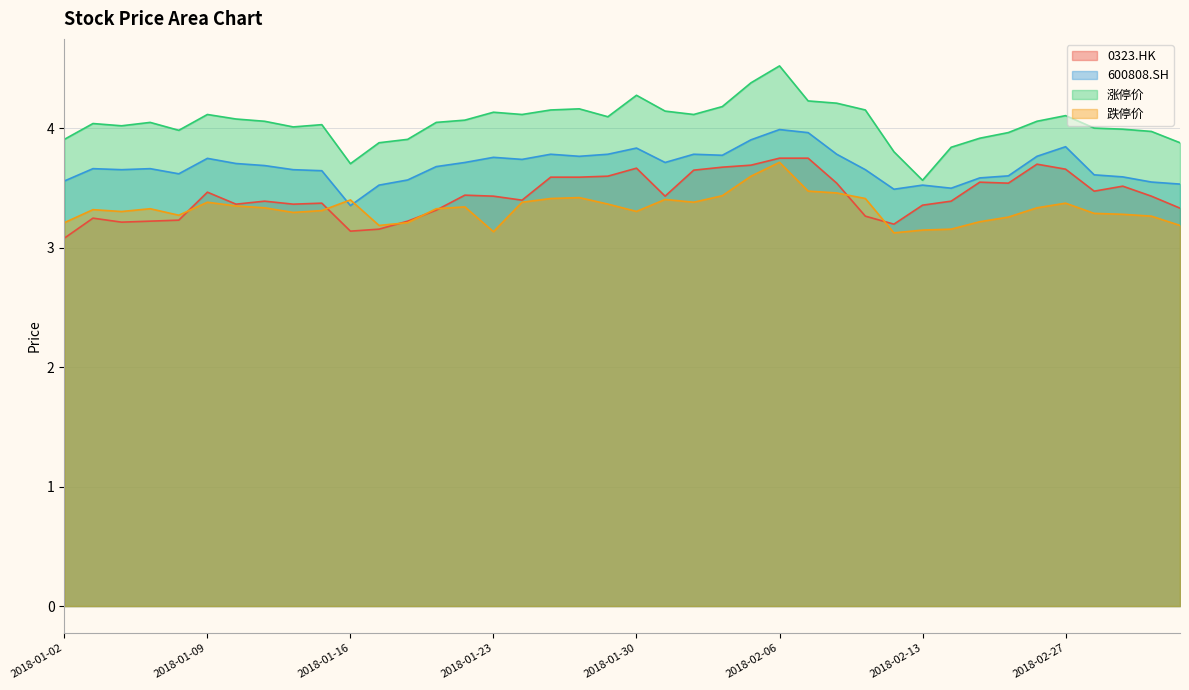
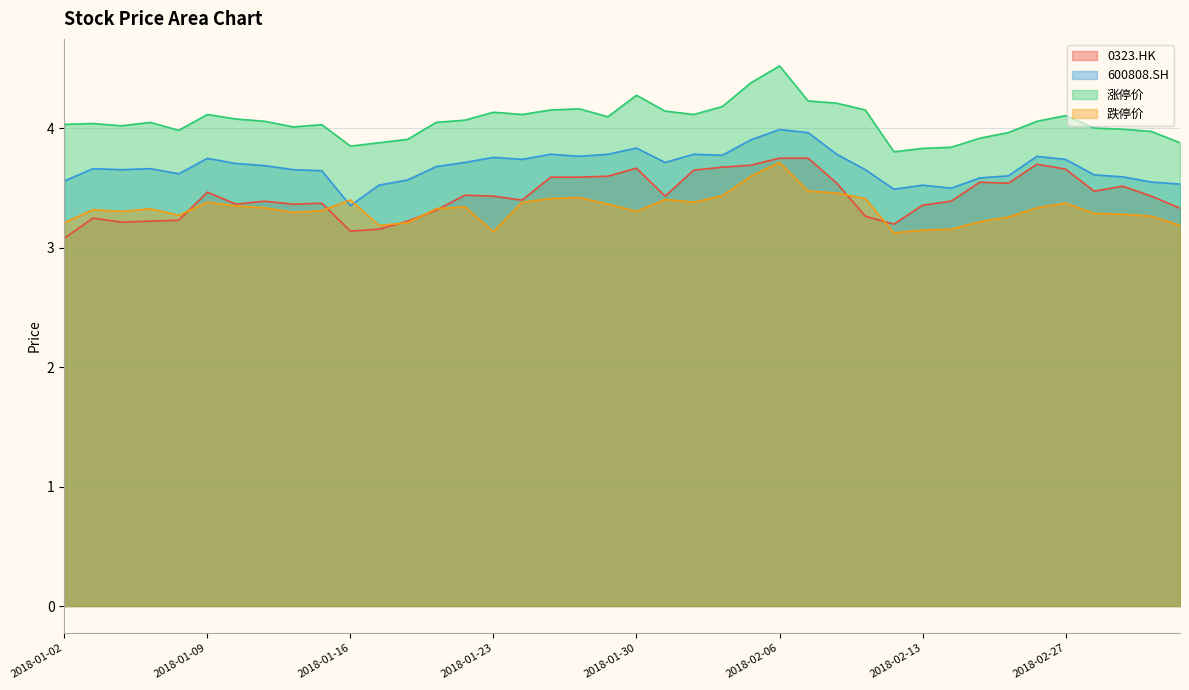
涨停价, 2018-01-02: 3.91 -> 4.03
涨停价, 2018-01-16: 3.70 -> 3.85
涨停价, 2018-02-13: 3.57 -> 3.83
600808.SH, 2018-02-27: 3.85 -> 3.74
